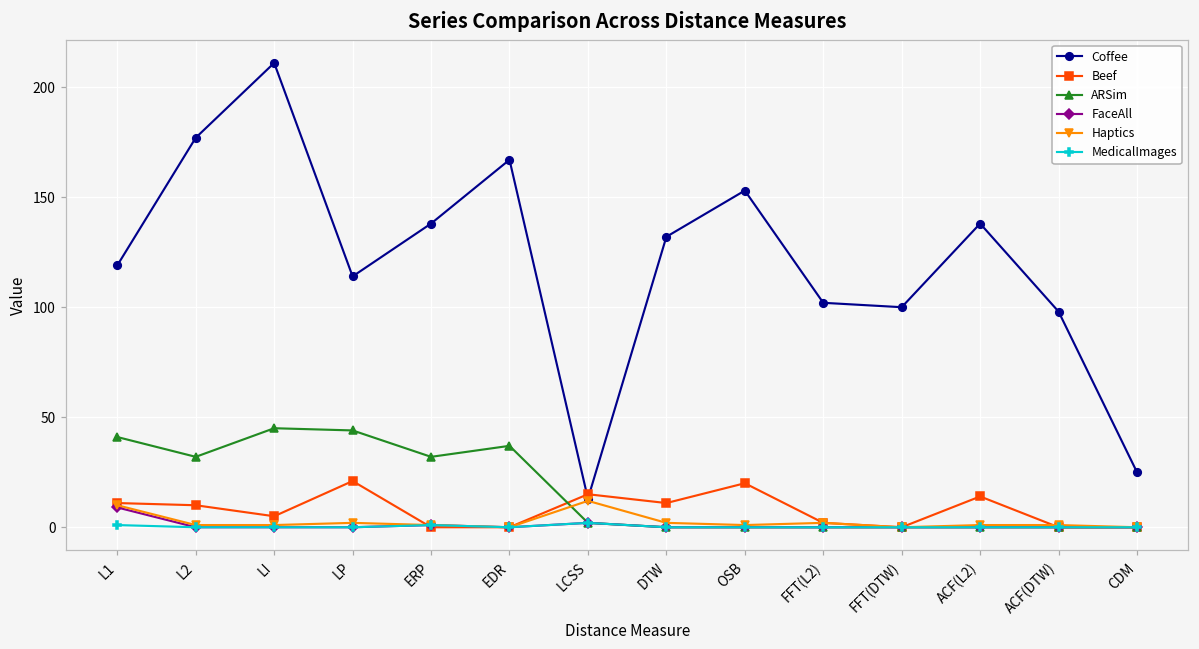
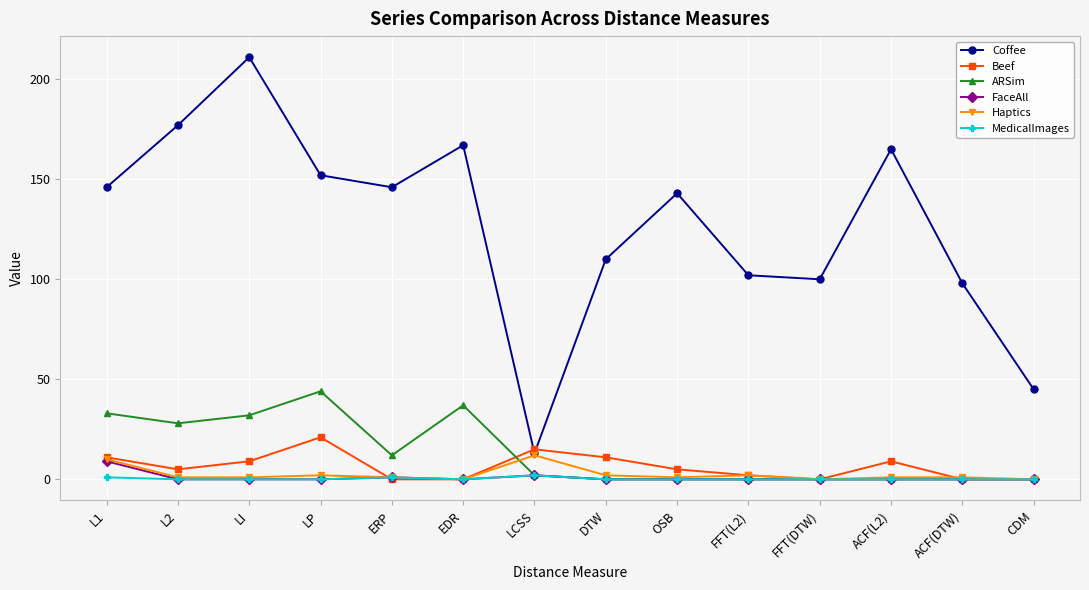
Coffee, L1: 119 -> 146
ARSim, L1: 41 -> 33
Beef, L2: 10 -> 5
ARSim, L2: 32 -> 28
Beef, LI: 5 -> 9
ARSim, LI: 45 -> 32
Coffee, LP: 114 -> 152
Coffee, ERP: 138 -> 146
ARSim, ERP: 32 -> 12
Coffee, DTW: 132 -> 110
Coffee, OSB: 153 -> 143
Beef, OSB: 20 -> 5
Coffee, ACF(L2): 138 -> 165
Beef, ACF(L2): 14 -> 9
Coffee, CDM: 25 -> 45
